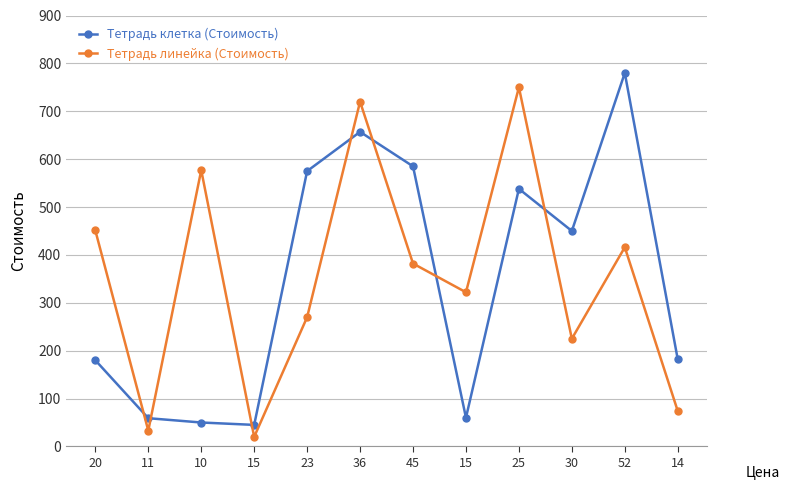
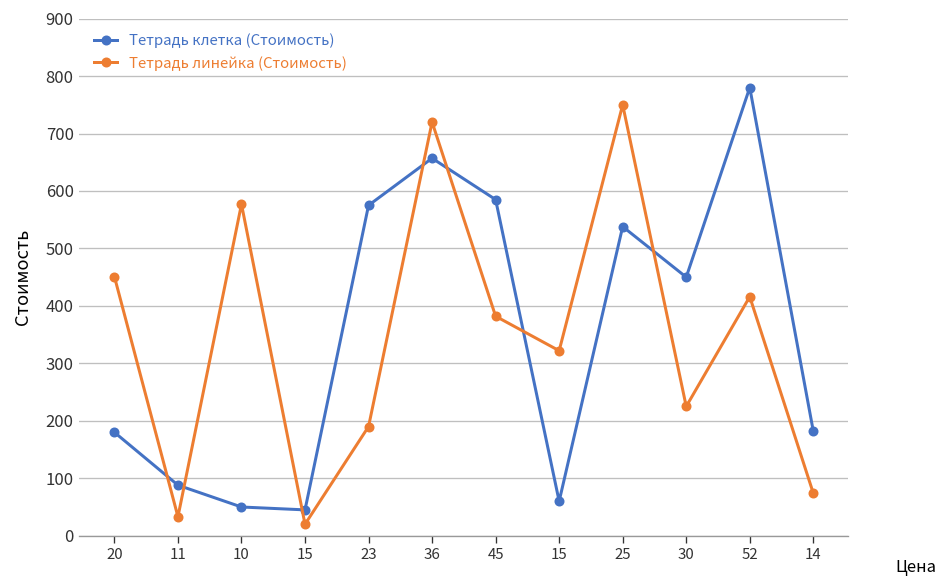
Тетрадь клетка (Стоимость), 11: 60 -> 90
Тетрадь линейка (Стоимость), 23: 270 -> 190
